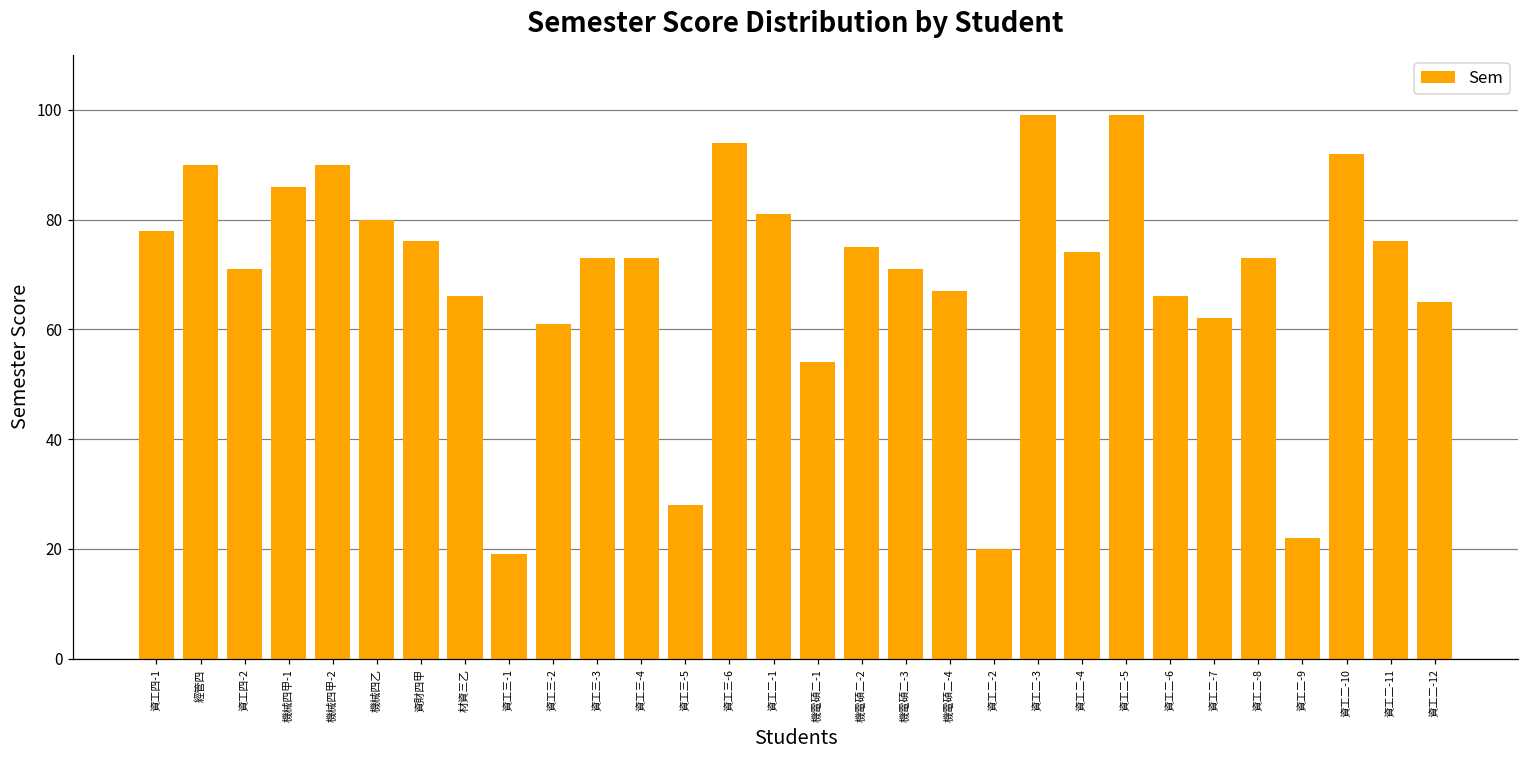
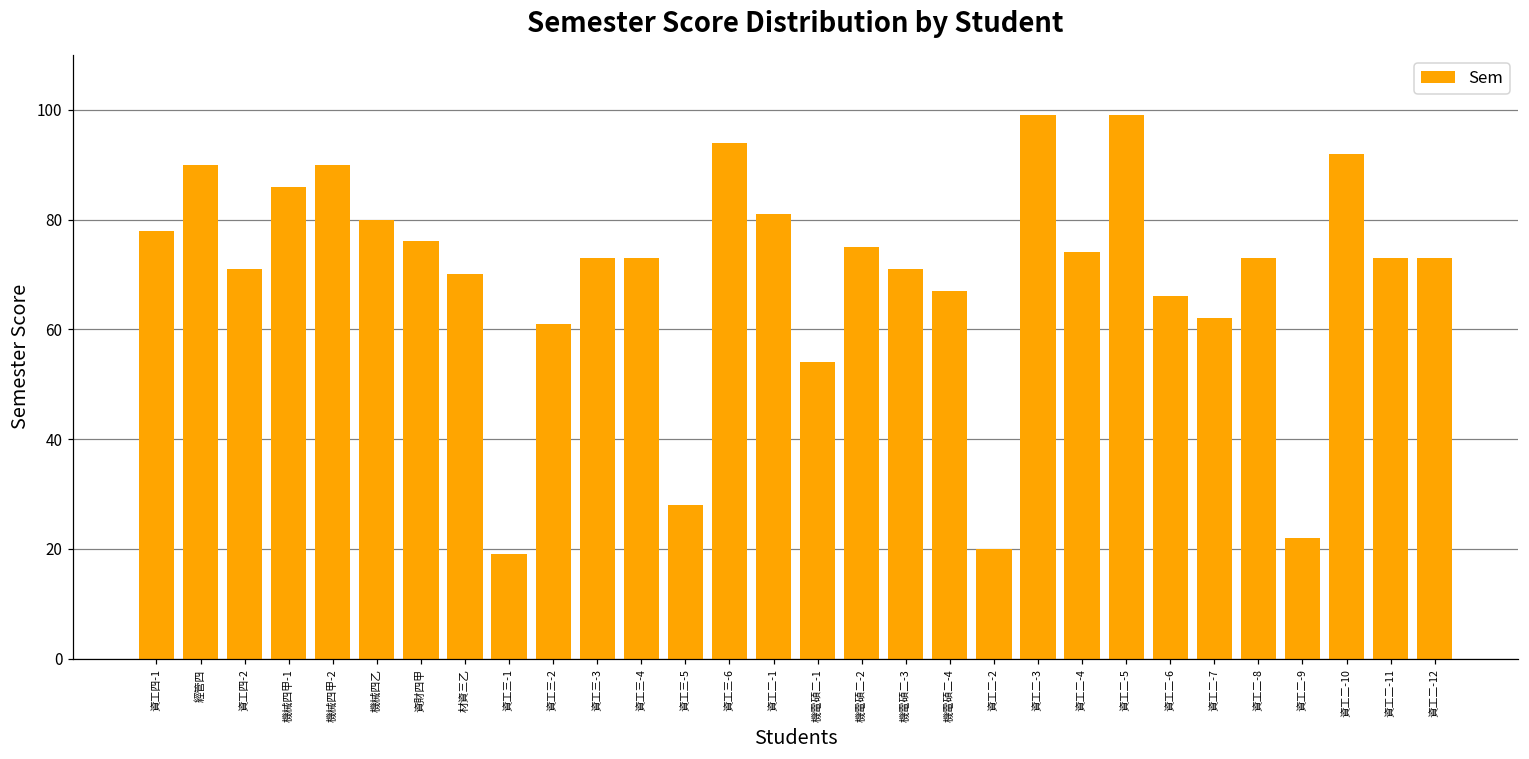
材資三乙: 66 -> 70
資工二-11: 76 -> 73
資工二-12: 65 -> 73
